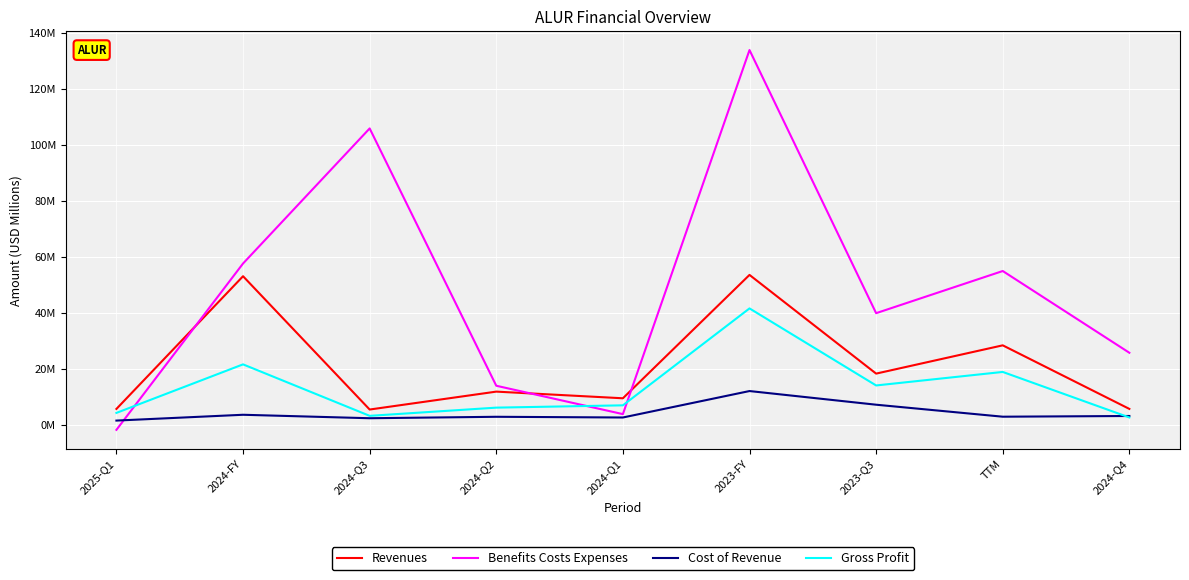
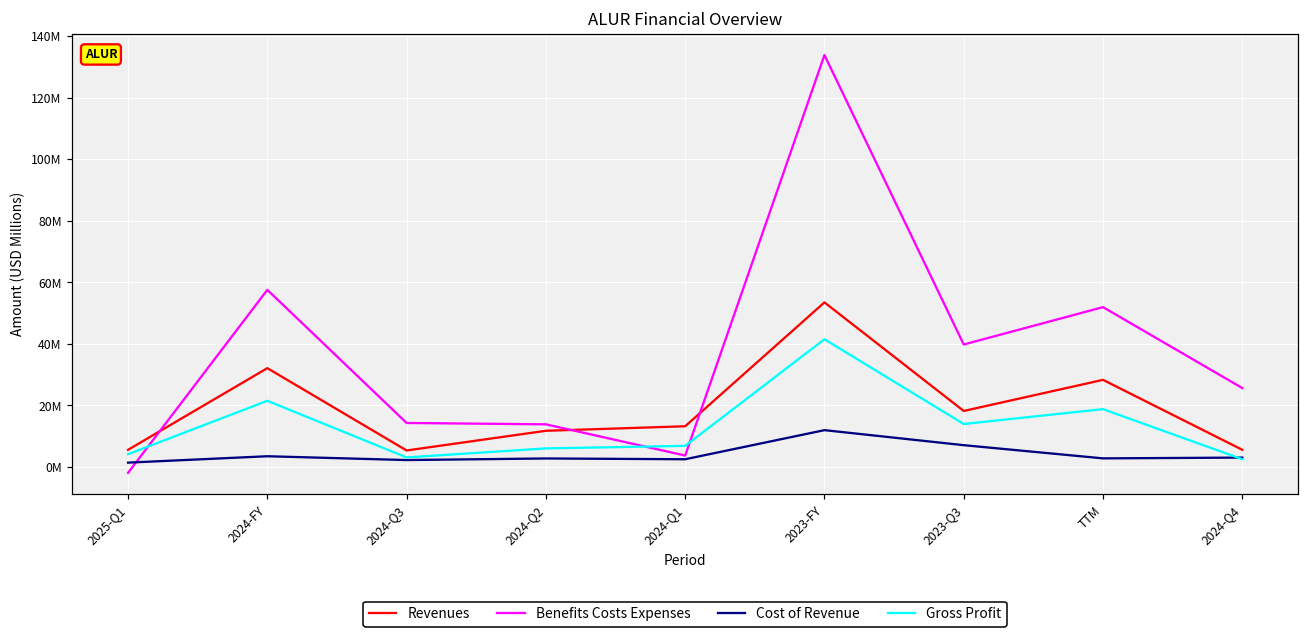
Revenues, 2024-FY: 53000000 -> 32000000
Benefits Costs Expenses, 2024-Q3: 106000000 -> 14000000
Revenues, 2024-Q1: 9000000 -> 13000000
Benefits Costs Expenses, TTM: 55000000 -> 52000000
